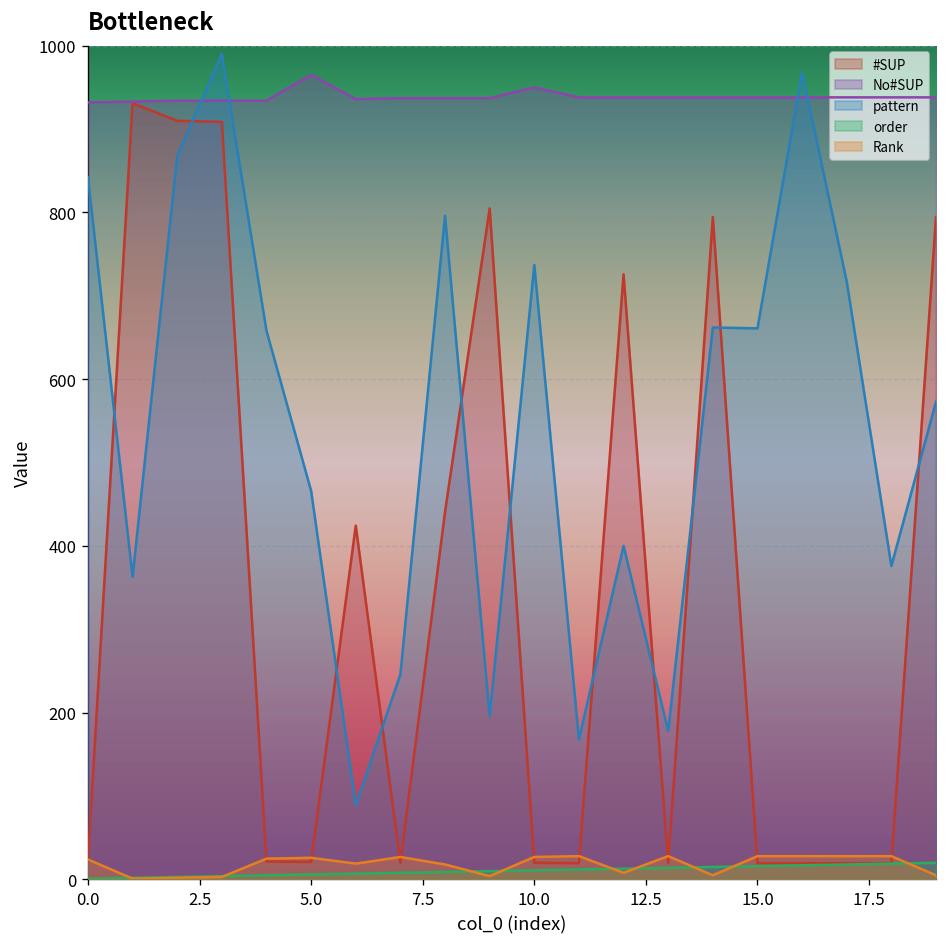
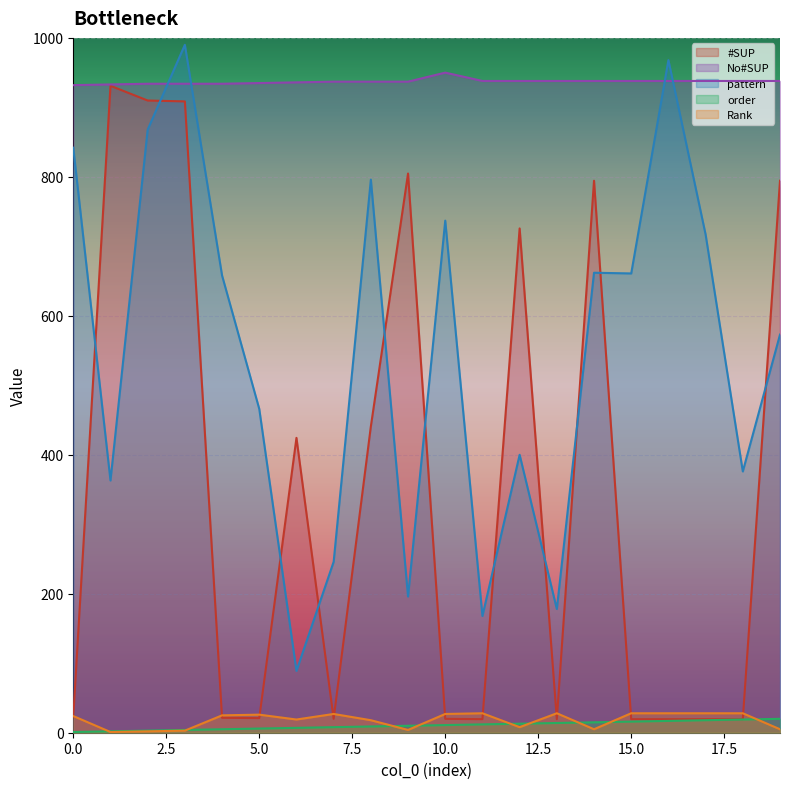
No#SUP, 5.0: 970 -> 940
